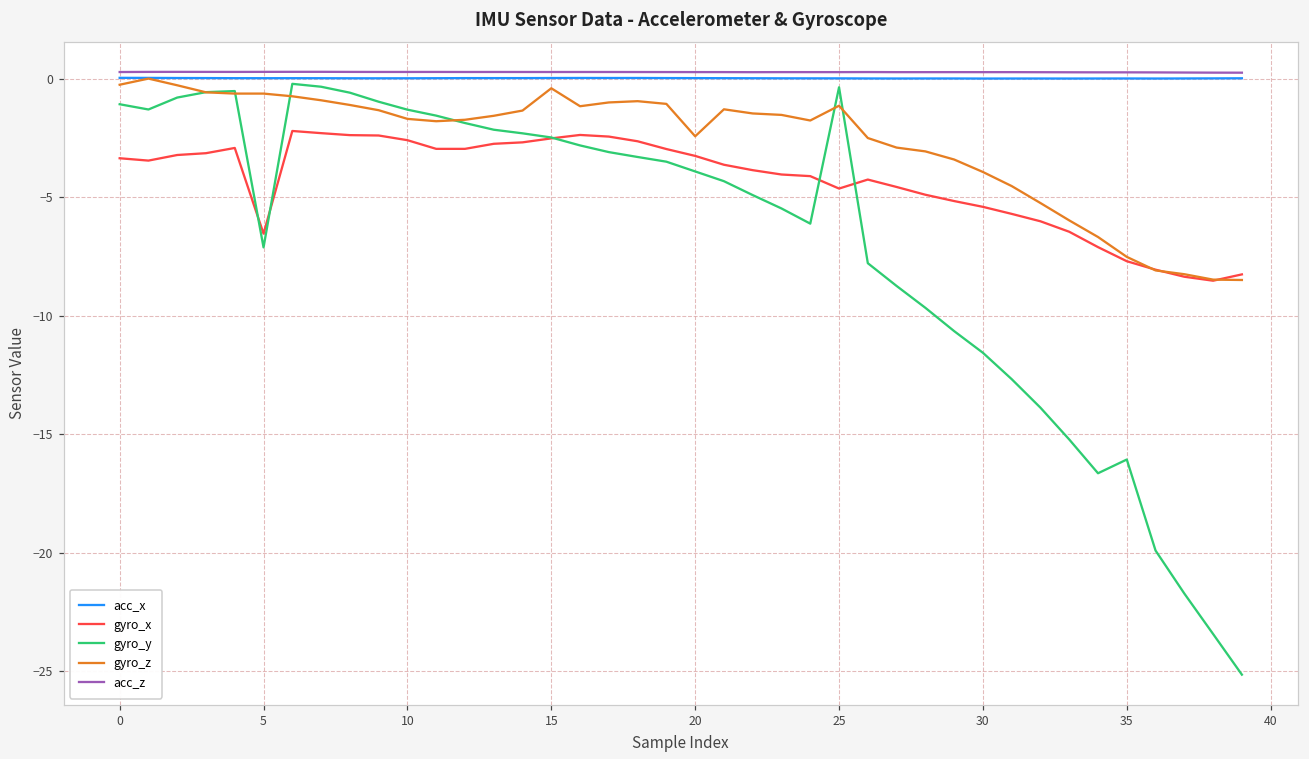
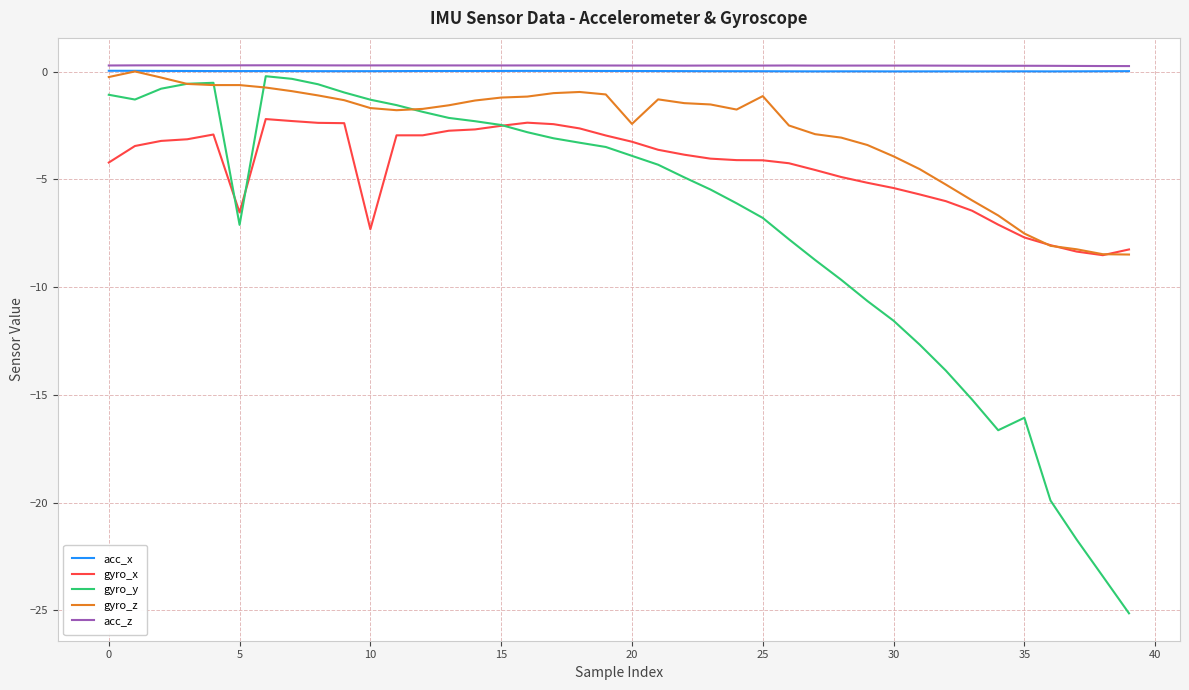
gyro_x, 0: -3.3 -> -4.2
gyro_x, 10: -2.6 -> -7.3
gyro_z, 15: -0.4 -> -1.2
gyro_x, 25: -4.6 -> -4.1
gyro_y, 25: -0.4 -> -6.8
